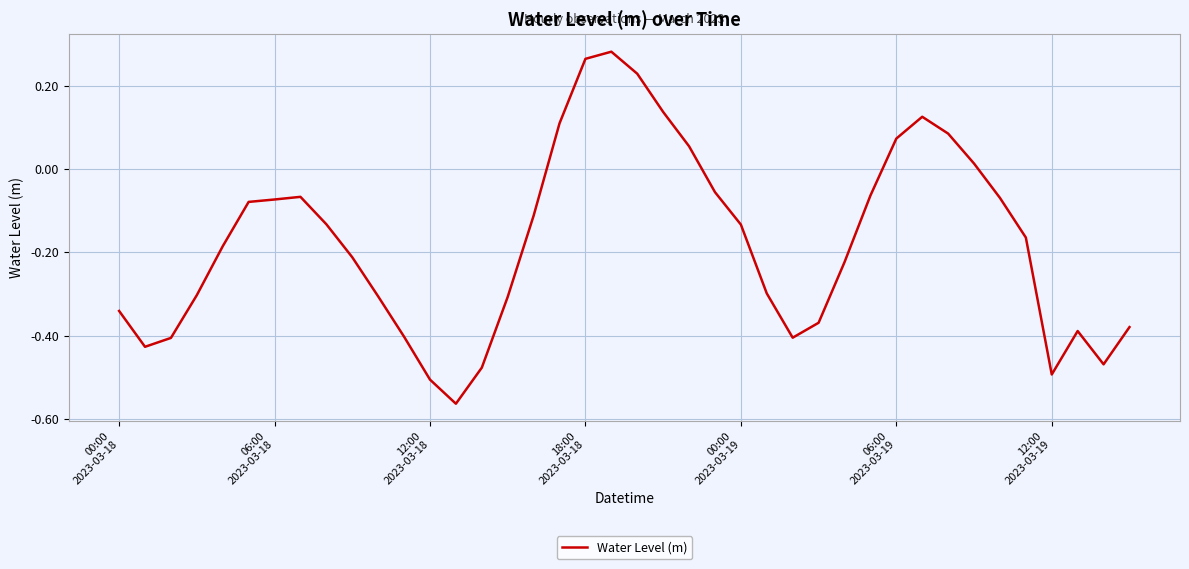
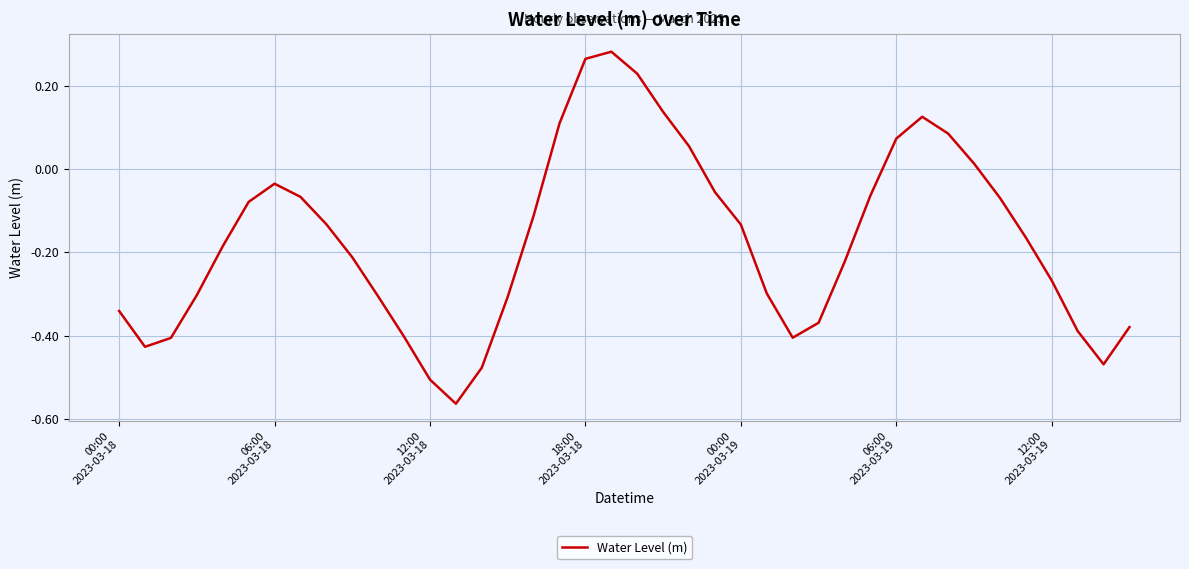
06:00 2023-03-18: -0.07 -> -0.03
12:00 2023-03-19: -0.49 -> -0.27
